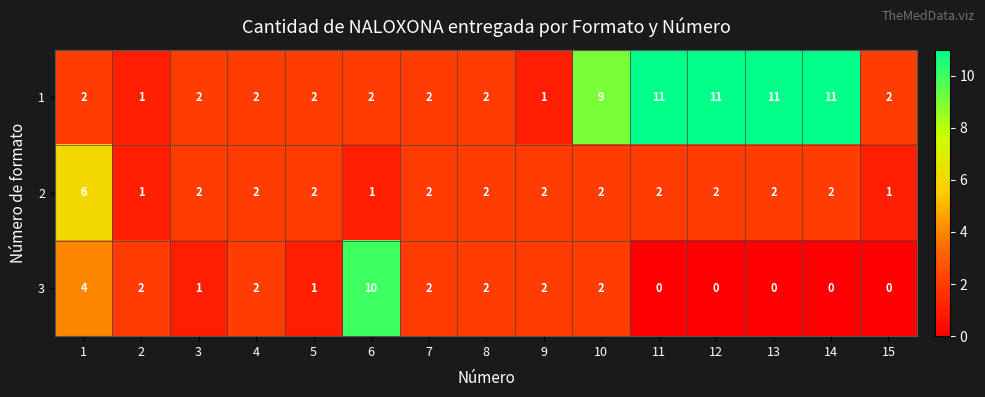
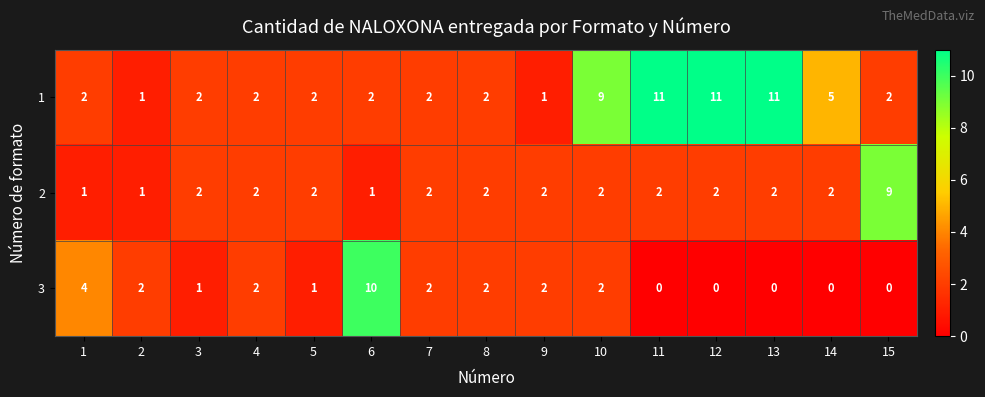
1, 14: 11 -> 5
2, 1: 6 -> 1
2, 15: 1 -> 9
